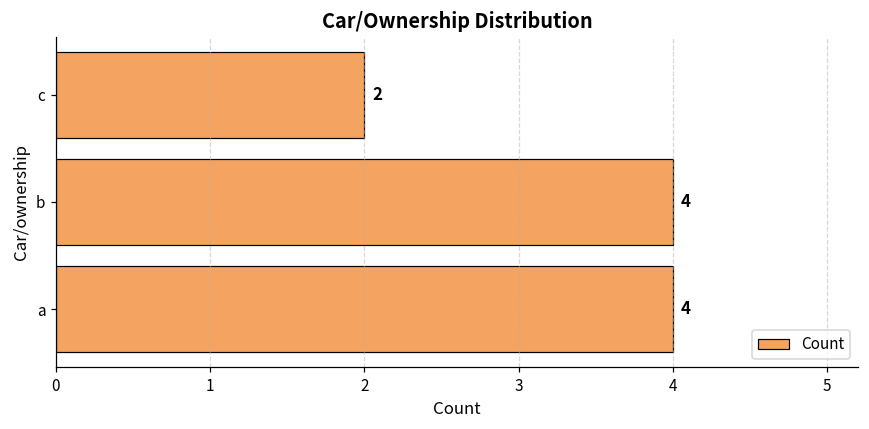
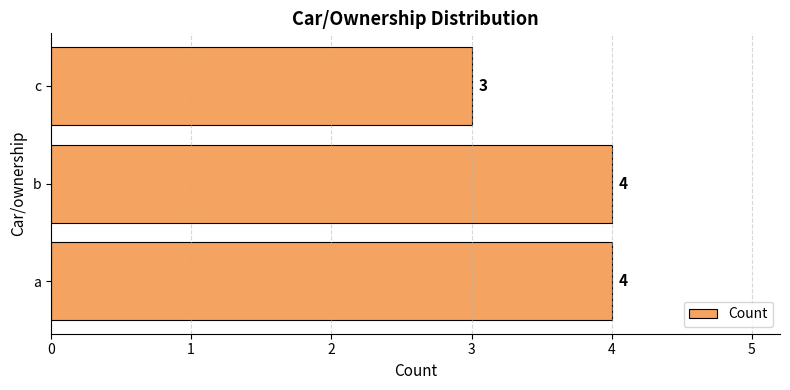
c: 2 -> 3
